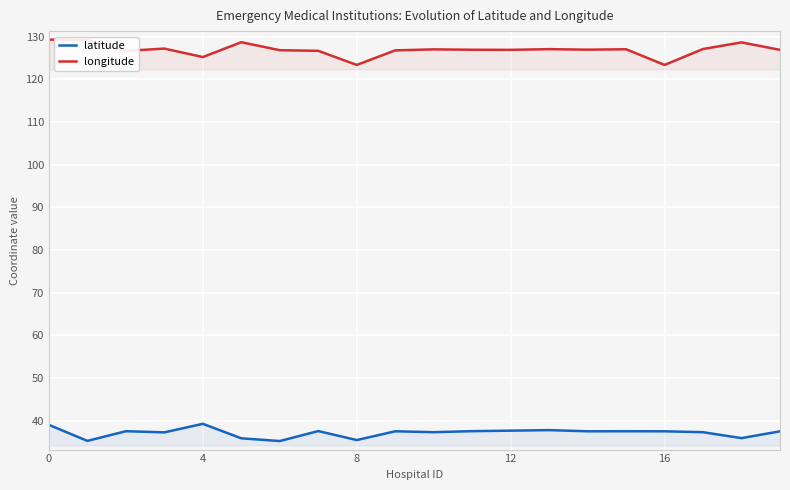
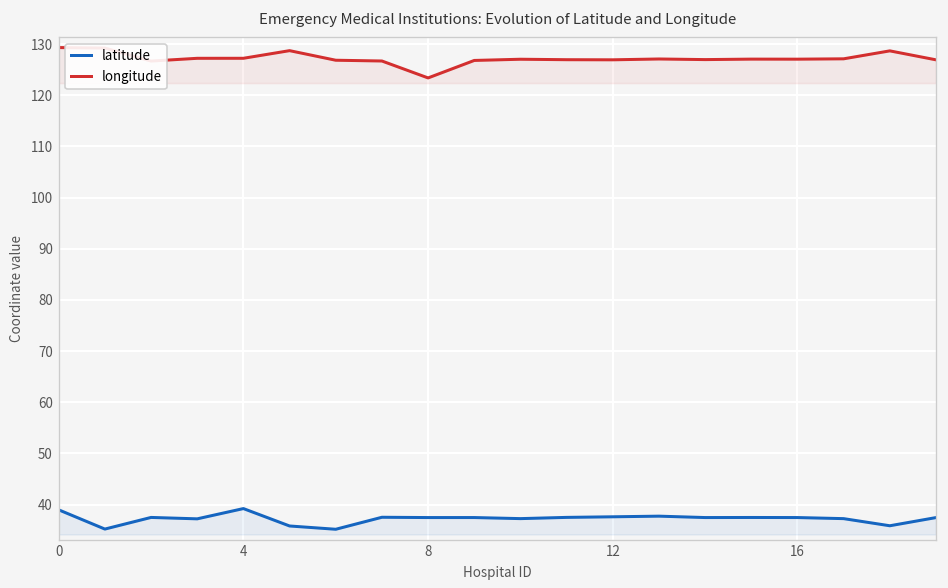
longitude, 4: 125 -> 127
latitude, 8: 35 -> 37
longitude, 16: 123 -> 127
